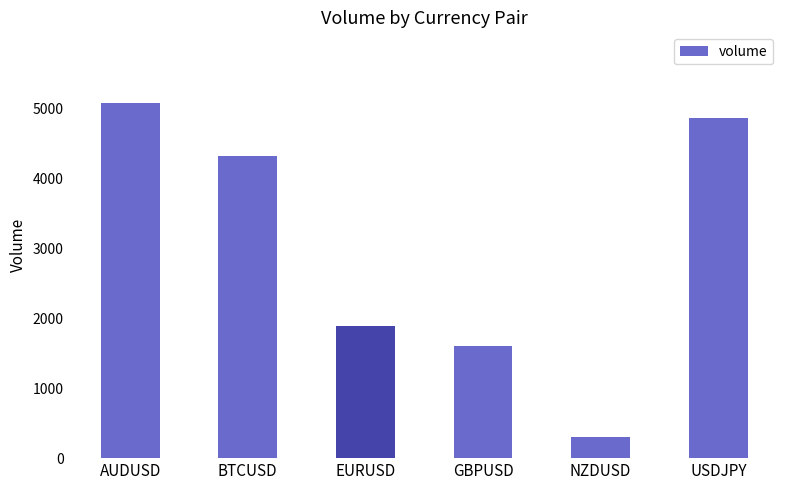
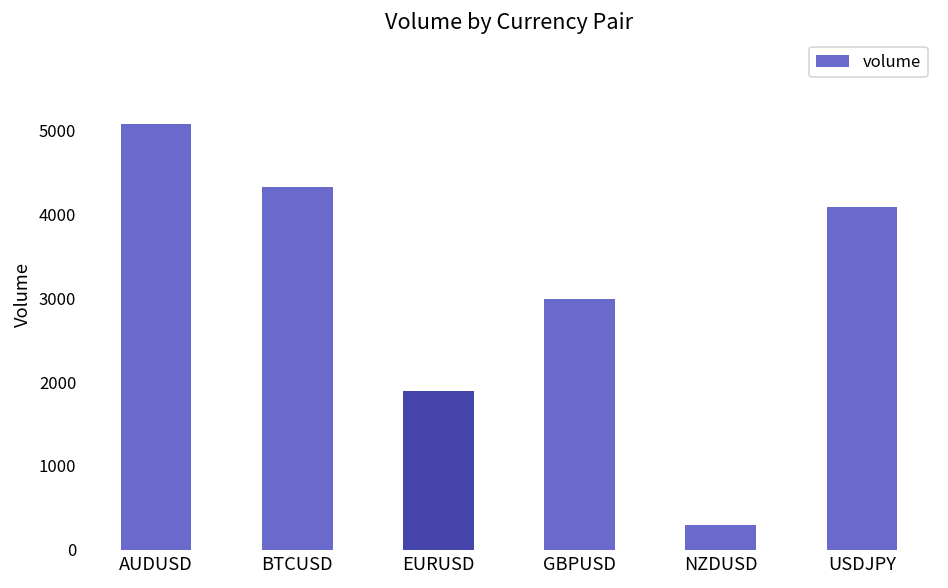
GBPUSD: 1600 -> 3000
USDJPY: 4900 -> 4100
